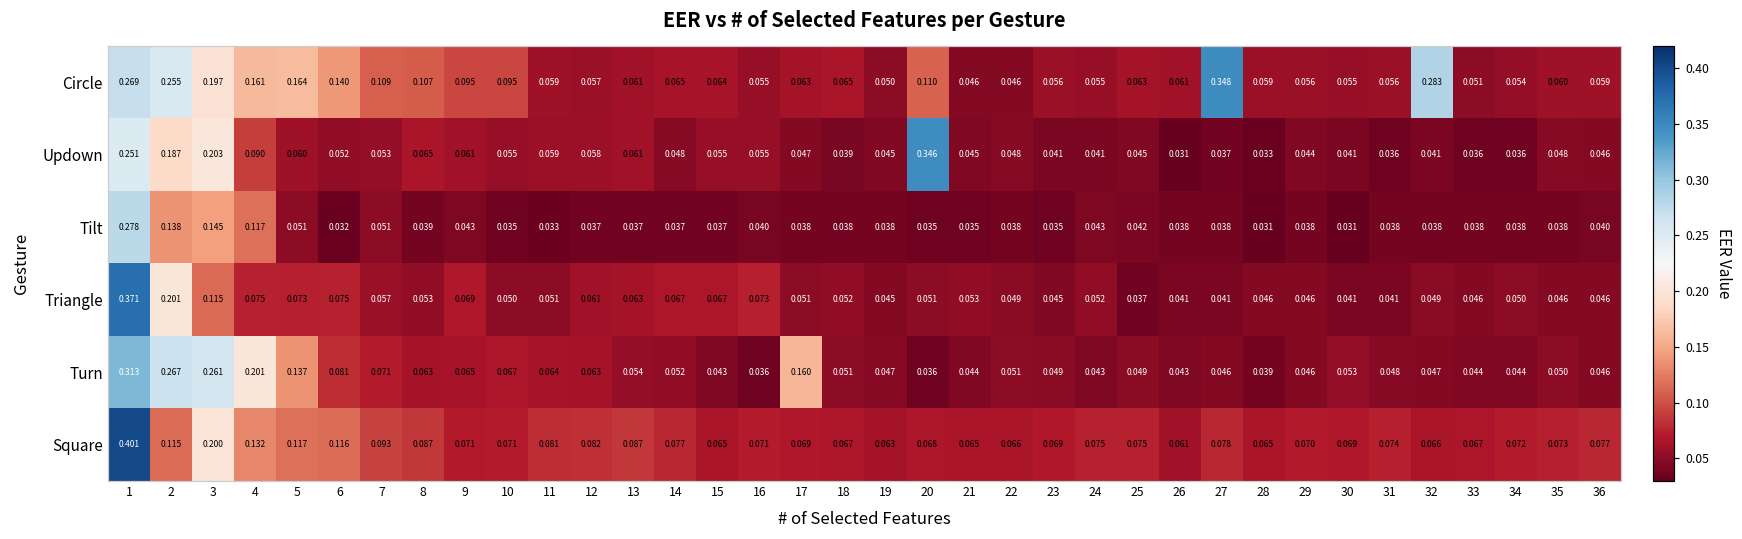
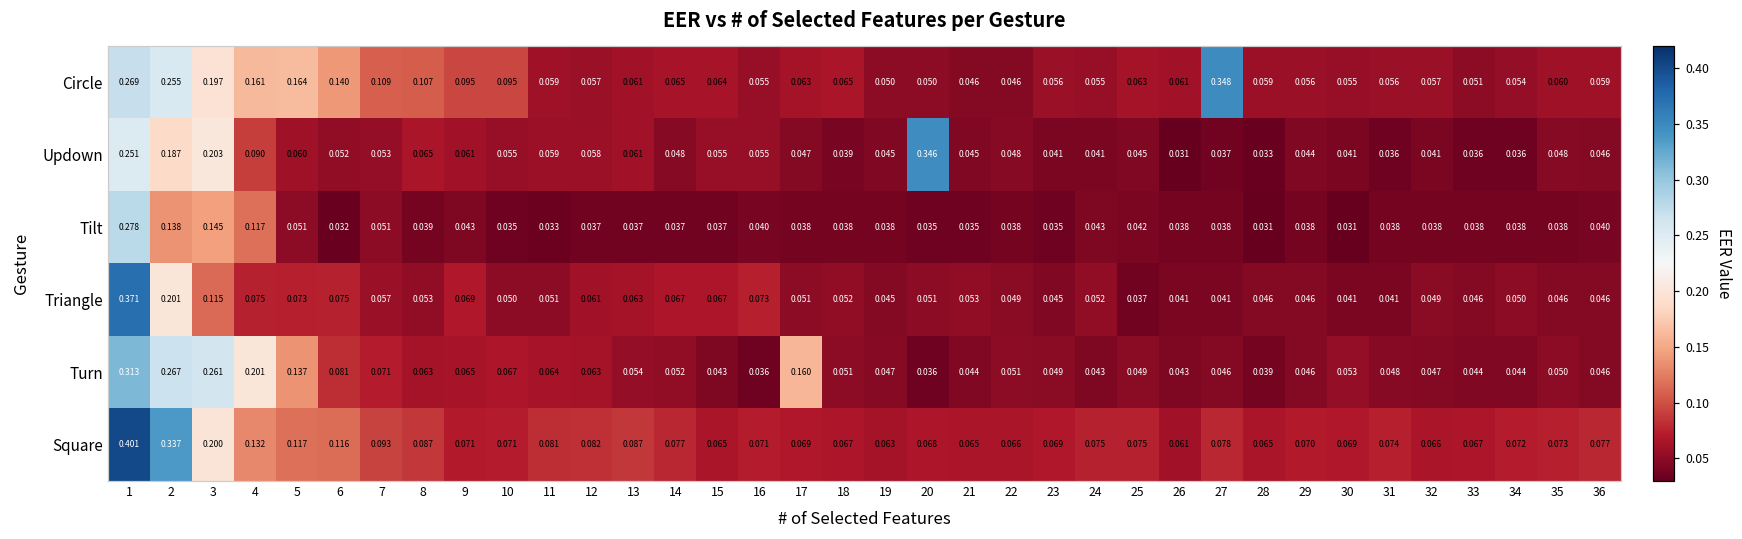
Circle, 20: 0.110 -> 0.050
Circle, 32: 0.283 -> 0.057
Square, 2: 0.115 -> 0.337
